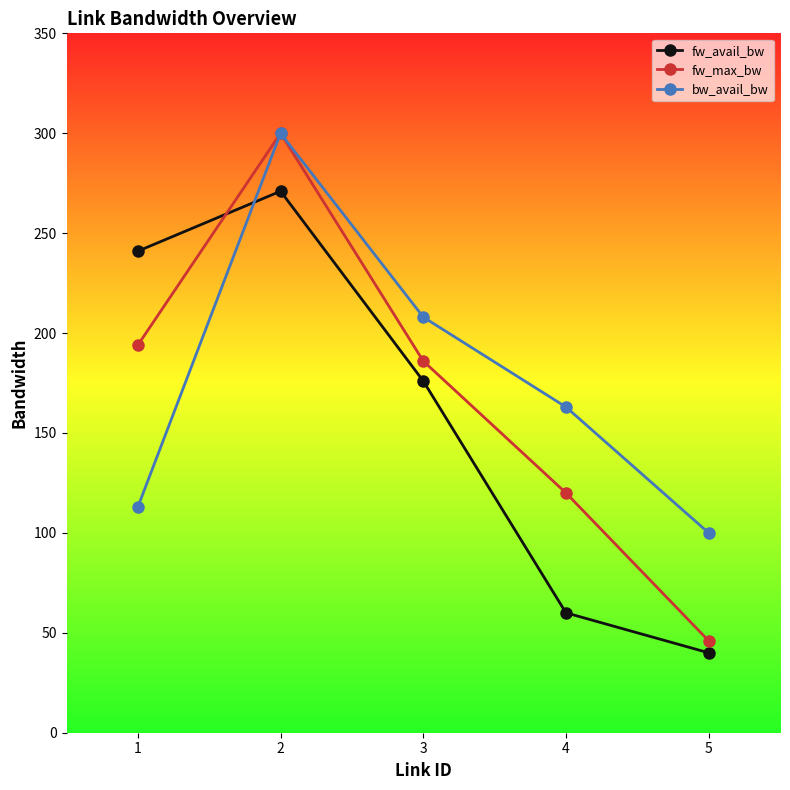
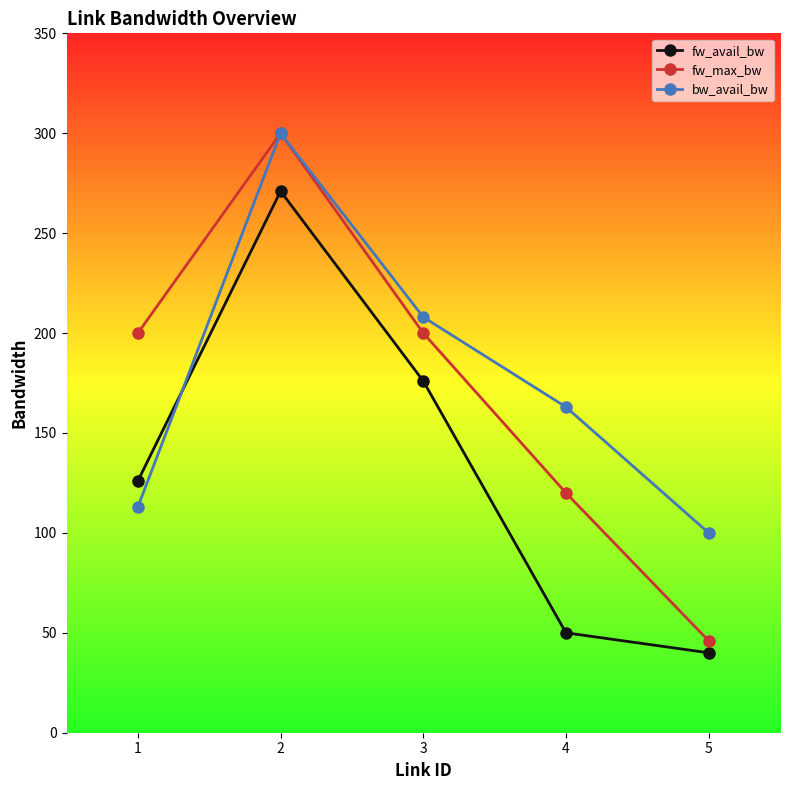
fw_avail_bw, 1: 241 -> 126
fw_max_bw, 1: 194 -> 200
fw_max_bw, 3: 186 -> 200
fw_avail_bw, 4: 60 -> 50
